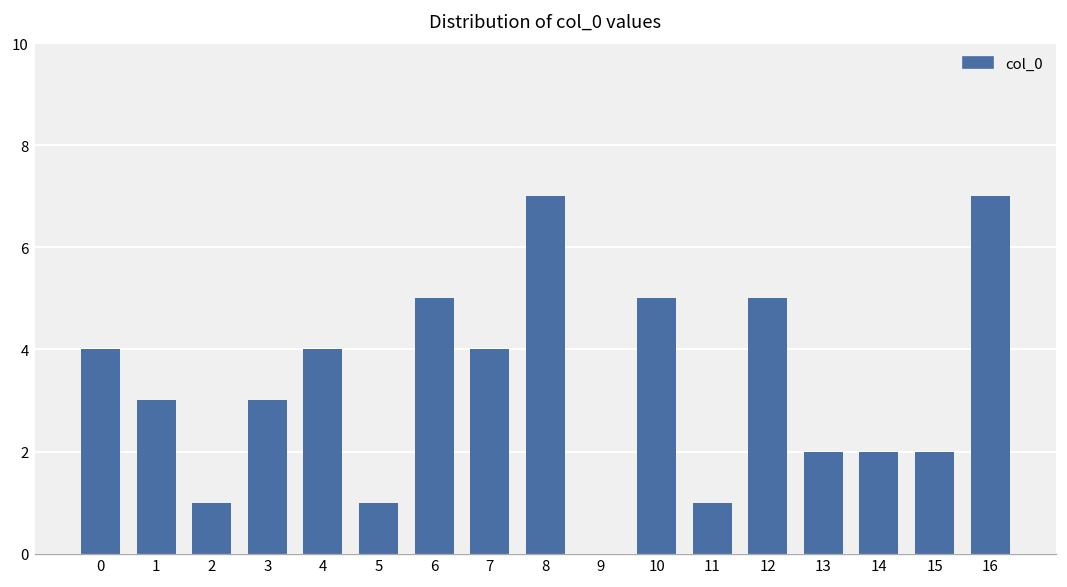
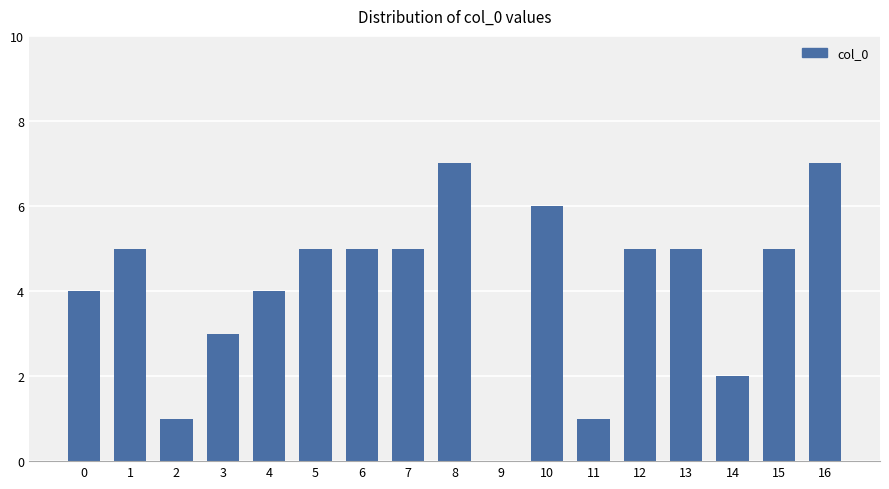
1: 3 -> 5
5: 1 -> 5
7: 4 -> 5
10: 5 -> 6
13: 2 -> 5
15: 2 -> 5
